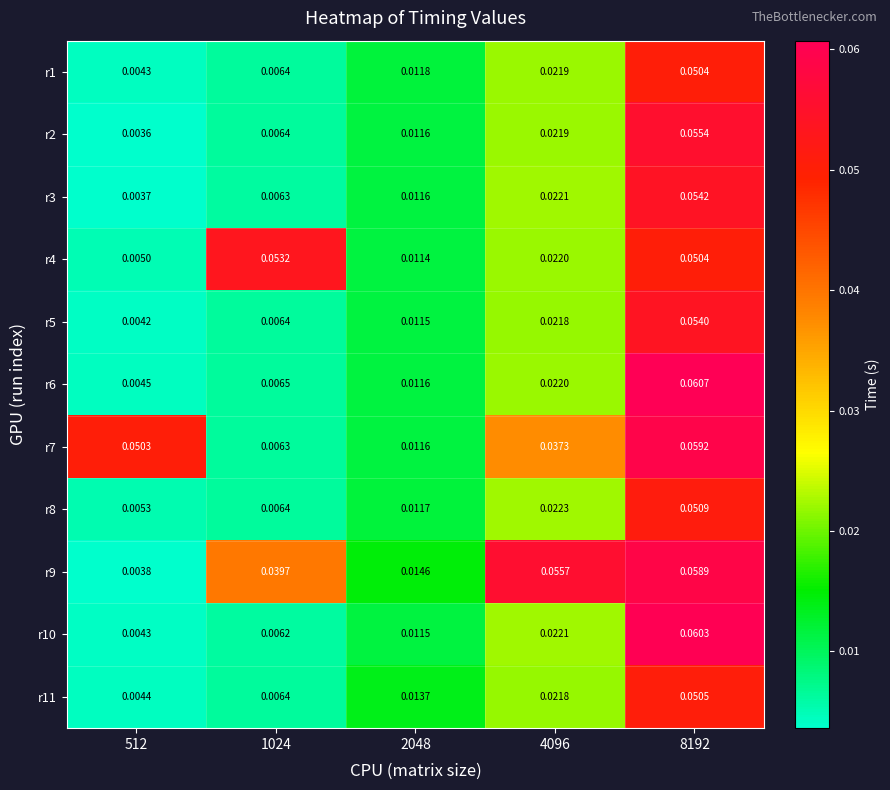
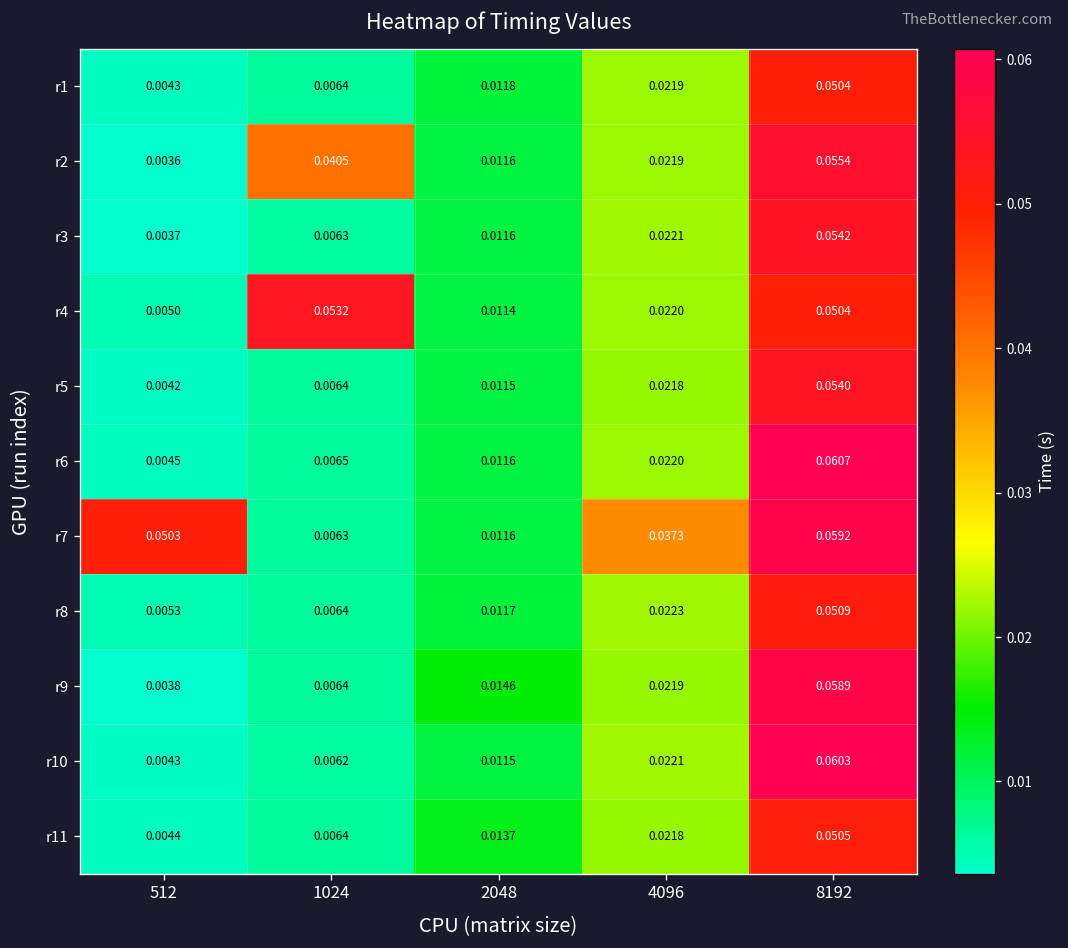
r2, 1024: 0.0064 -> 0.0405
r9, 1024: 0.0397 -> 0.0064
r9, 4096: 0.0557 -> 0.0219
